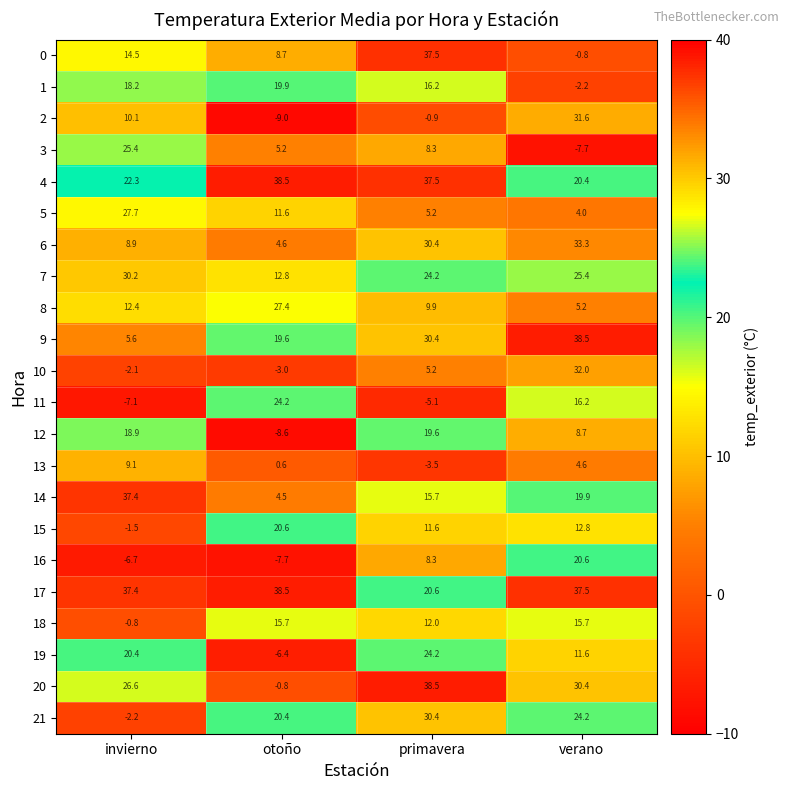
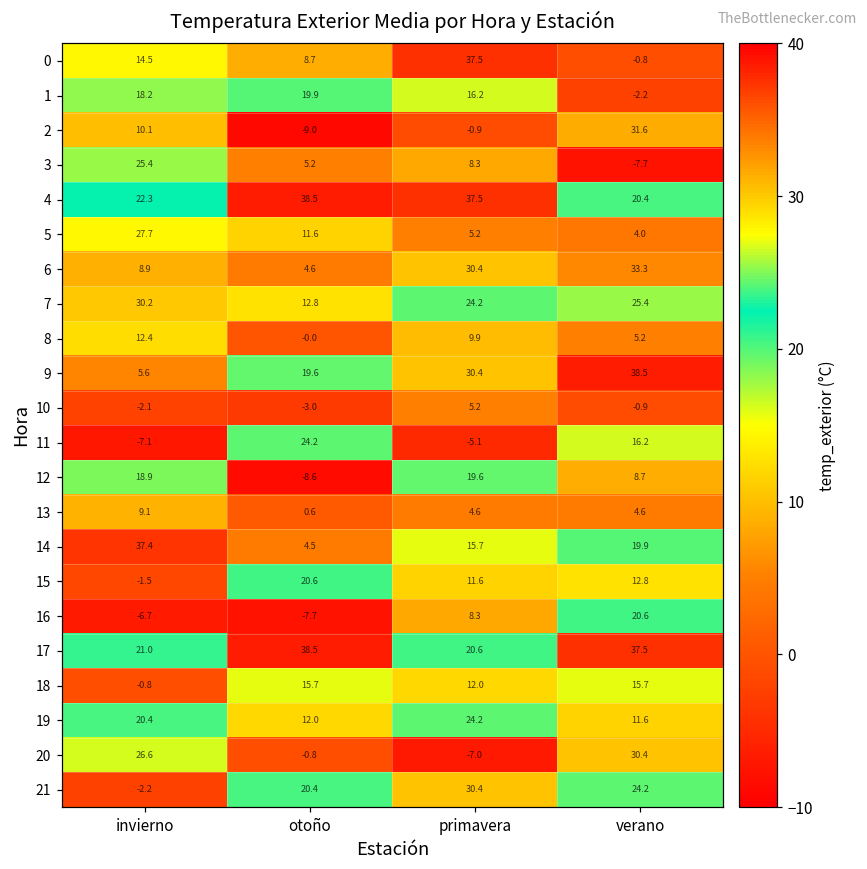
8, otoño: 27.4 -> -0.0
10, verano: 32.0 -> -0.9
13, primavera: -3.5 -> 4.6
17, invierno: 37.4 -> 21.0
19, otoño: -6.4 -> 12.0
20, primavera: 38.5 -> -7.0
